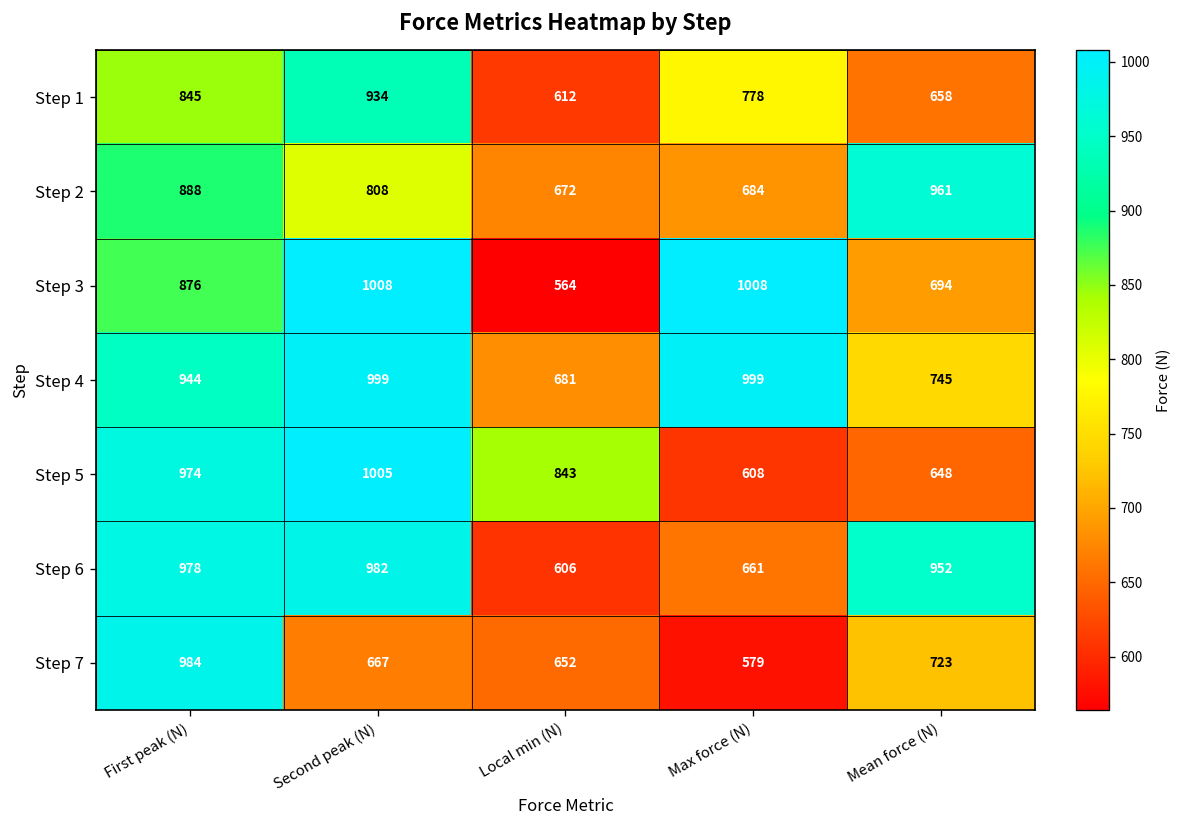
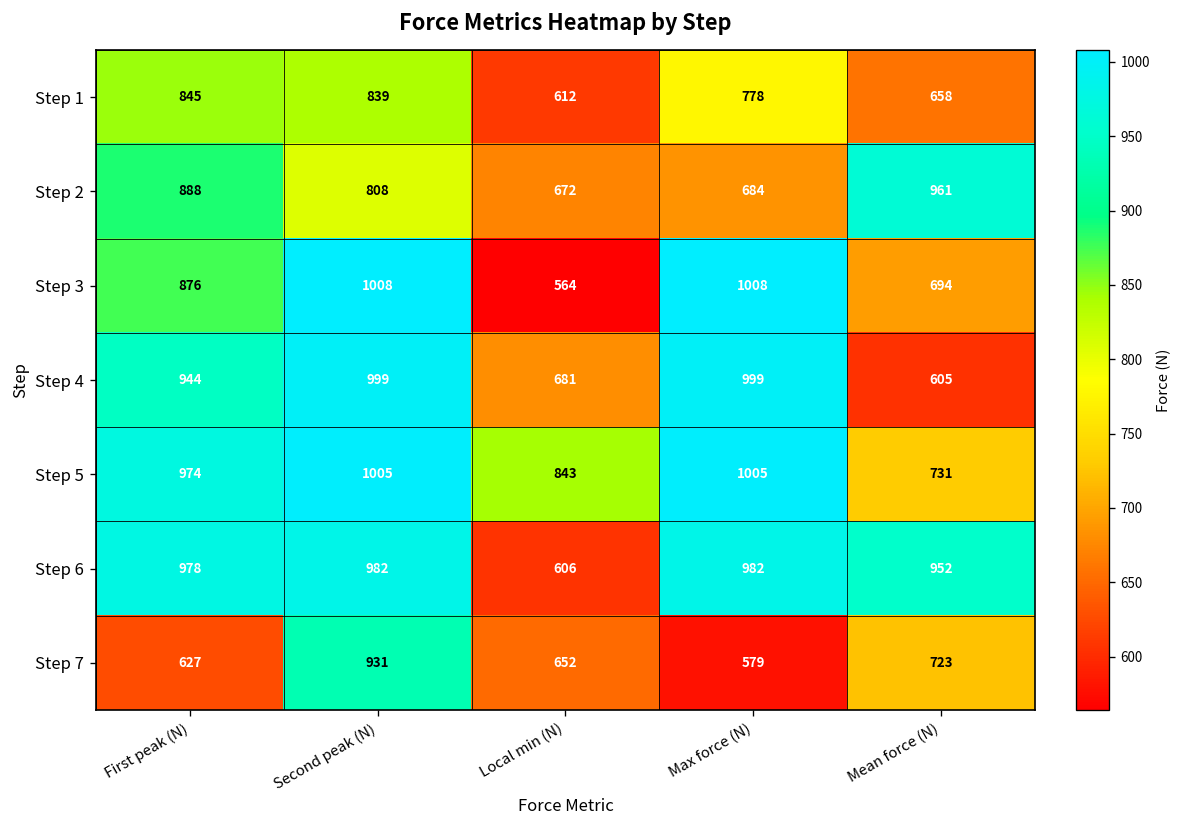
Step 1, Second peak (N): 934 -> 839
Step 4, Mean force (N): 745 -> 605
Step 5, Max force (N): 608 -> 1005
Step 5, Mean force (N): 648 -> 731
Step 6, Max force (N): 661 -> 982
Step 7, First peak (N): 984 -> 627
Step 7, Second peak (N): 667 -> 931
